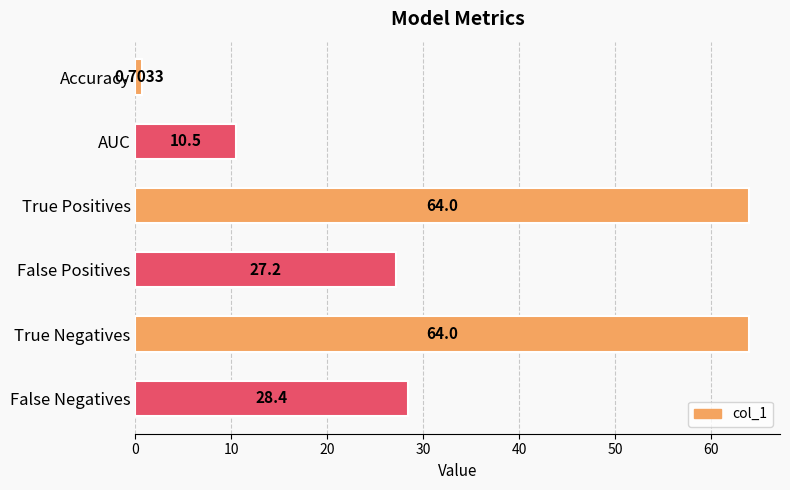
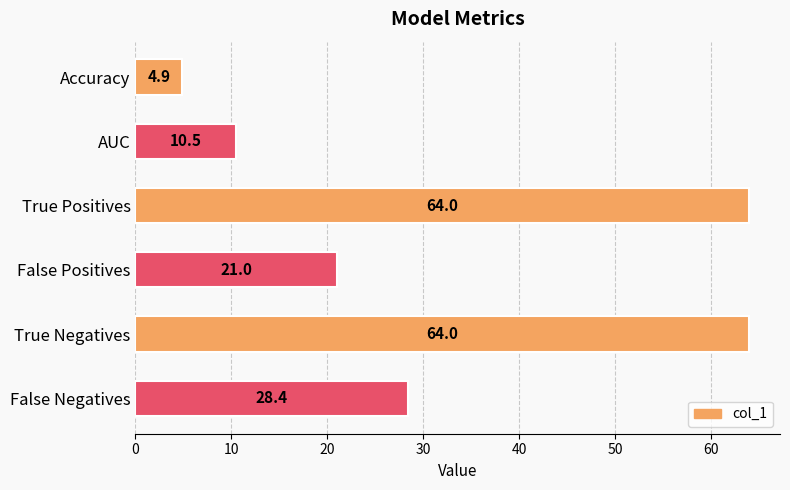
Accuracy: 0.7033 -> 4.9
False Positives: 27.2 -> 21.0
